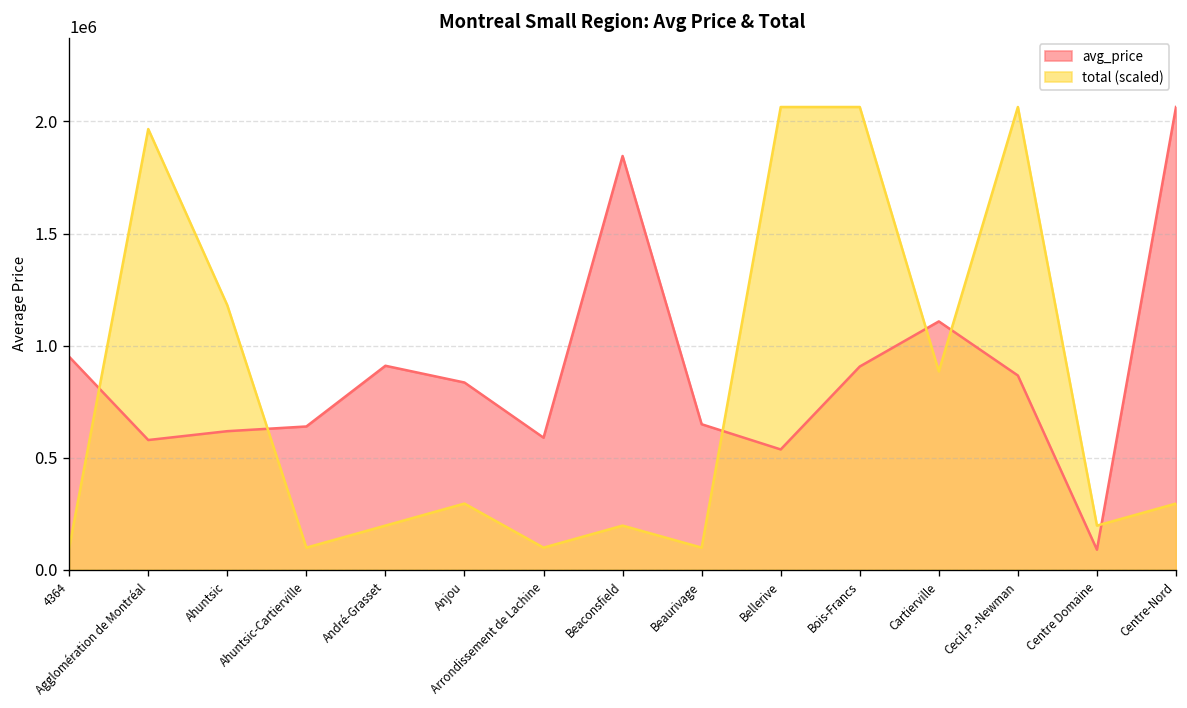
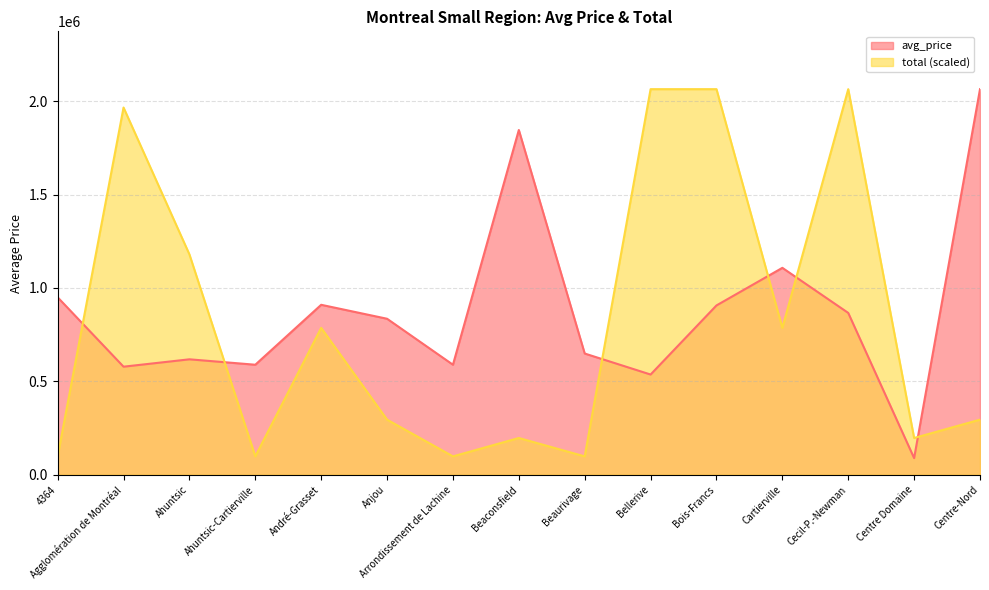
avg_price, Ahuntsic-Cartierville: 640000 -> 590000
total (scaled), André-Grasset: 200000 -> 790000
total (scaled), Cartierville: 880000 -> 790000
